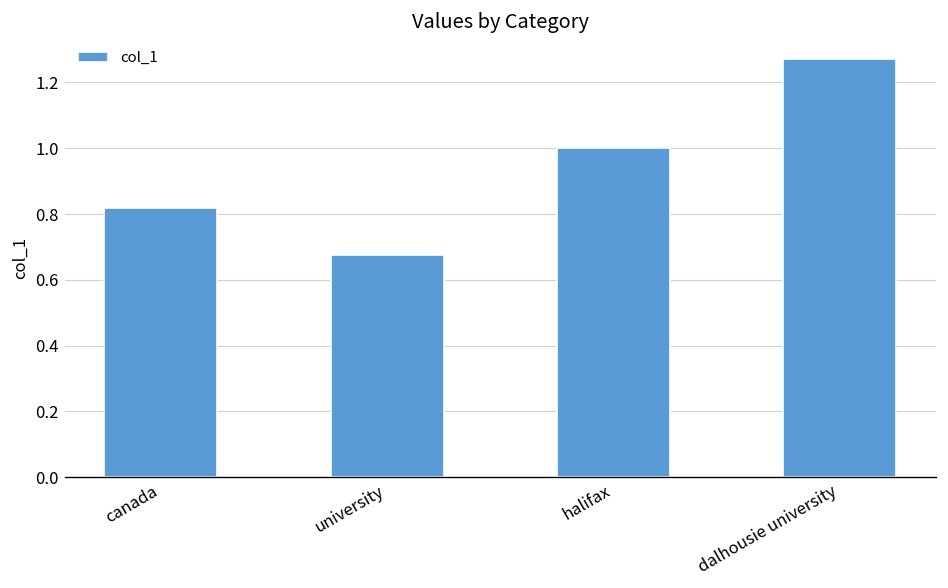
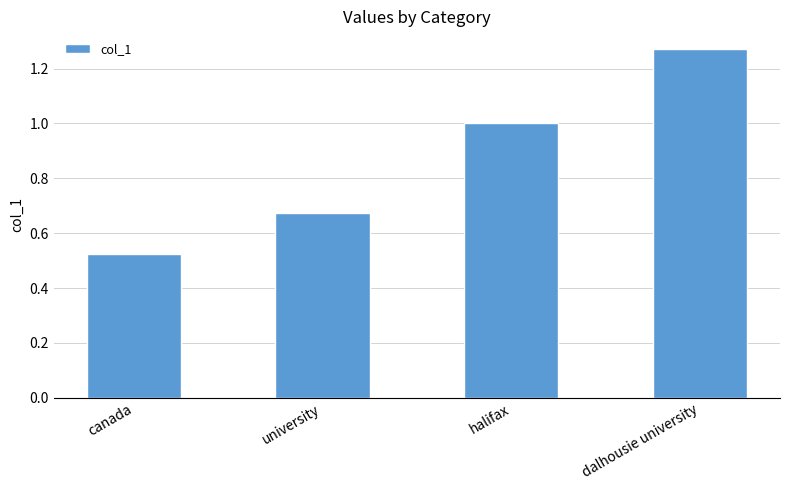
canada: 0.82 -> 0.53
